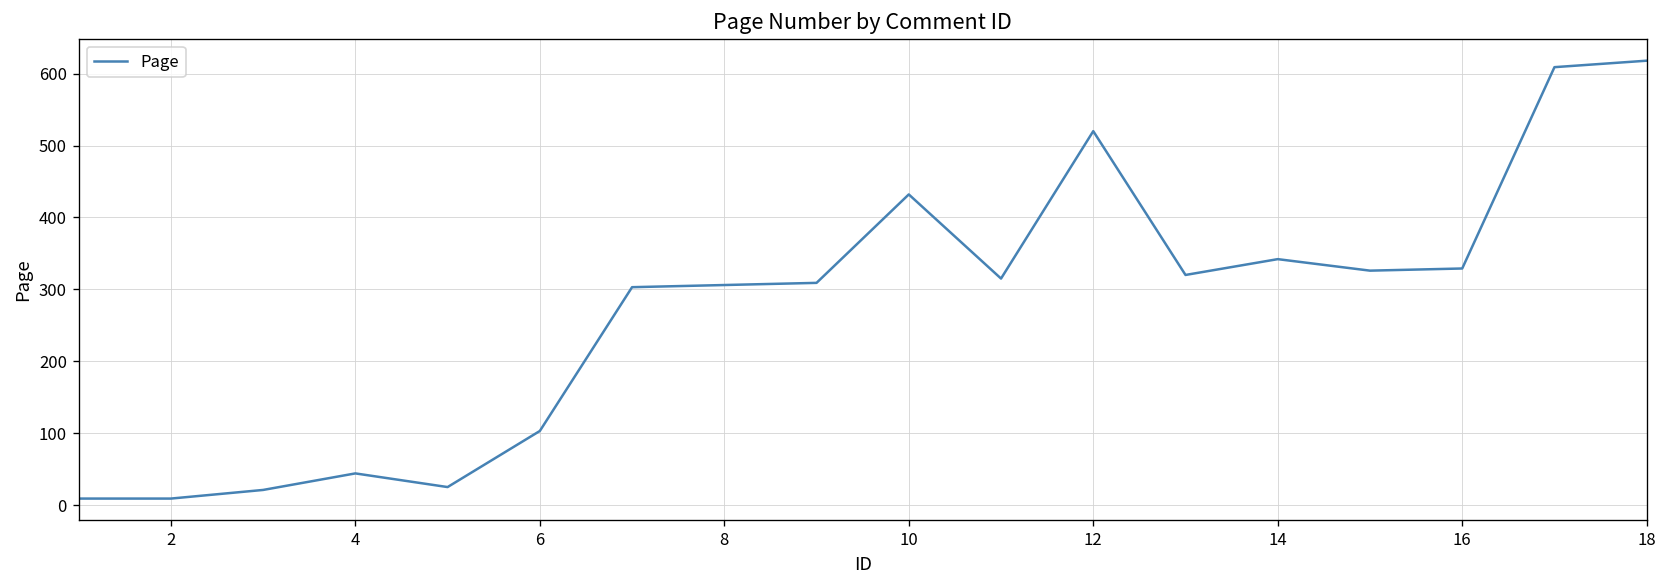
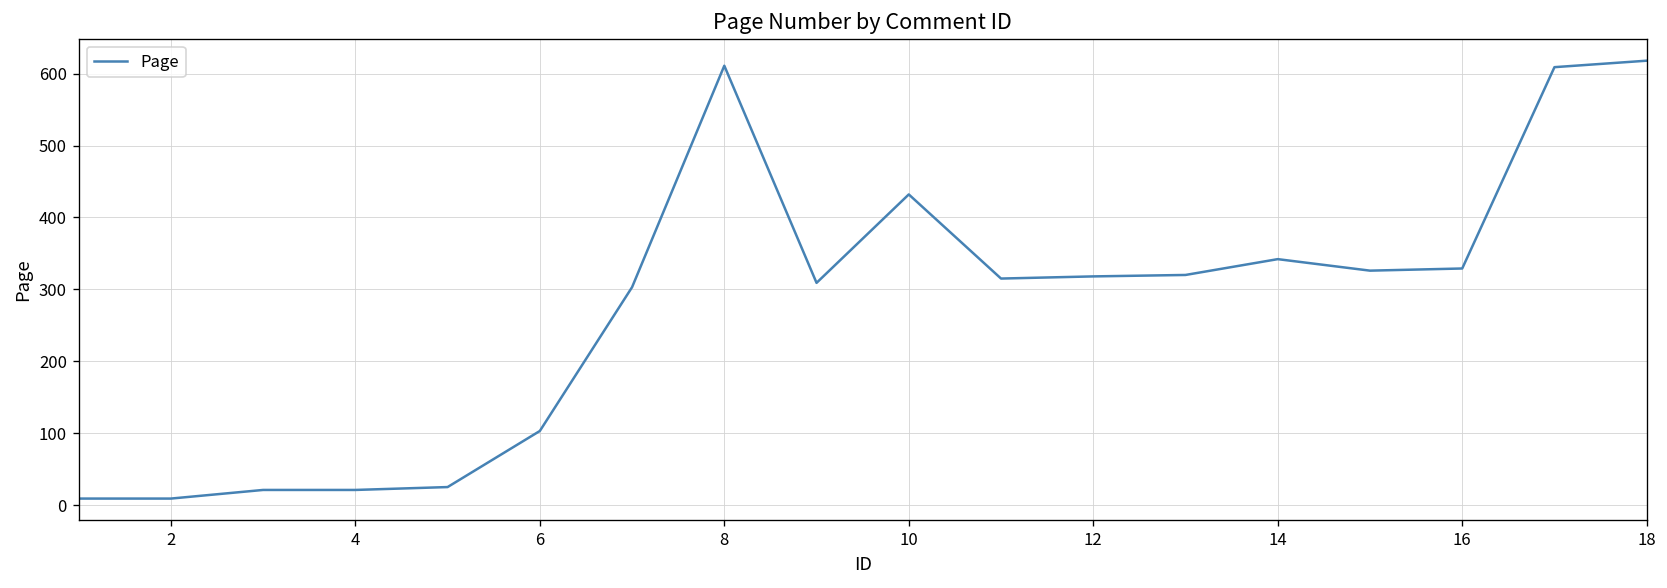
4: 40 -> 20
8: 310 -> 610
12: 520 -> 320
